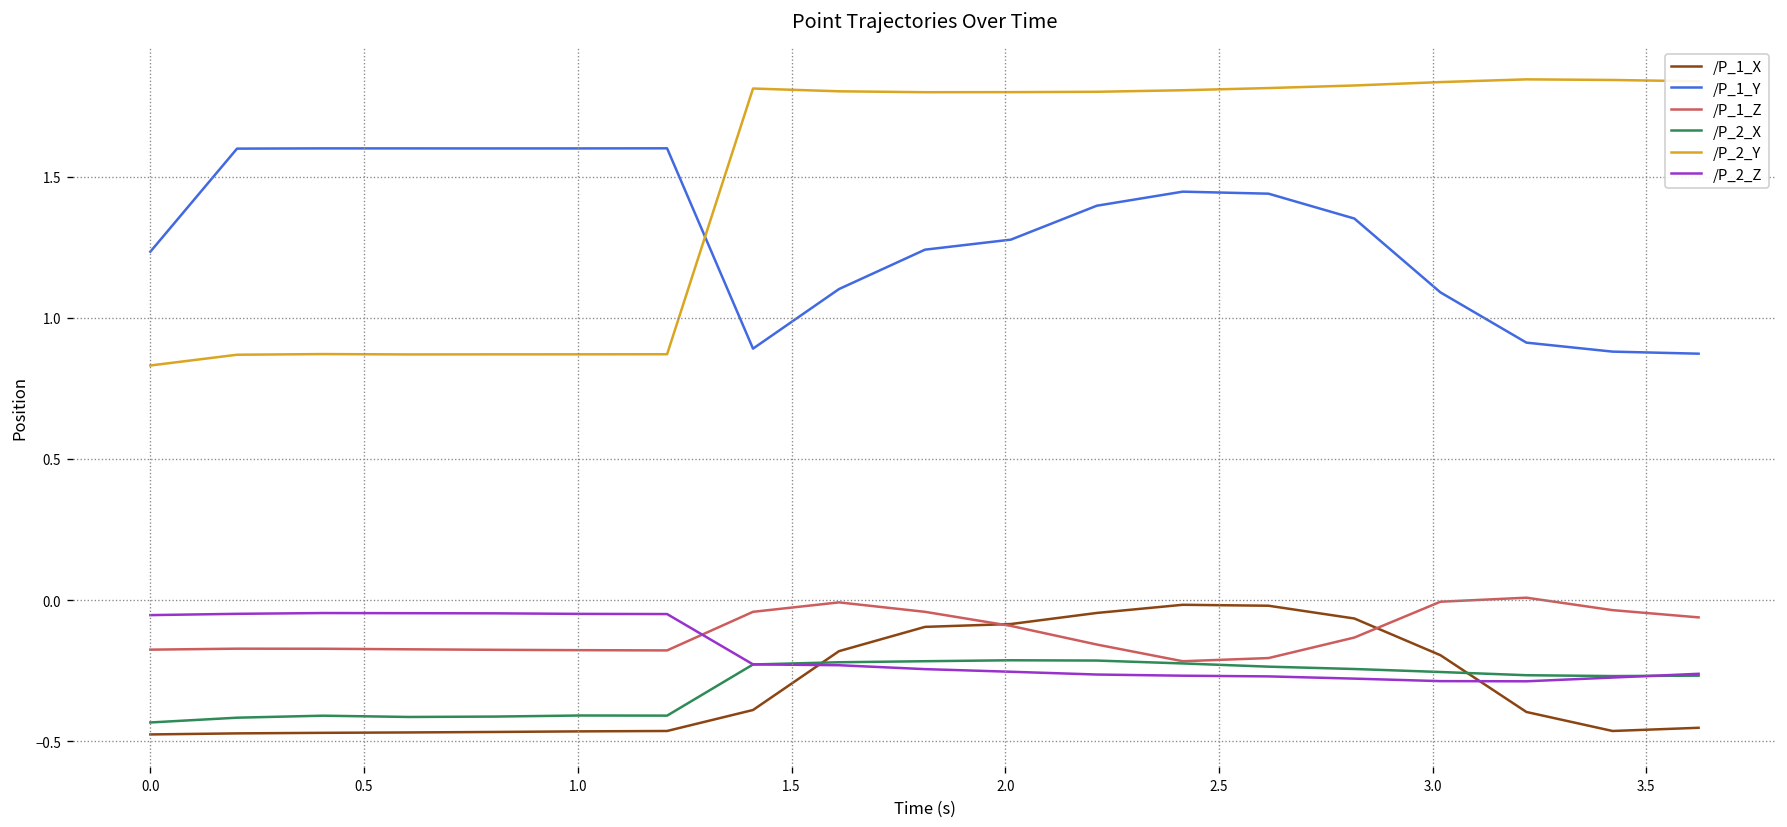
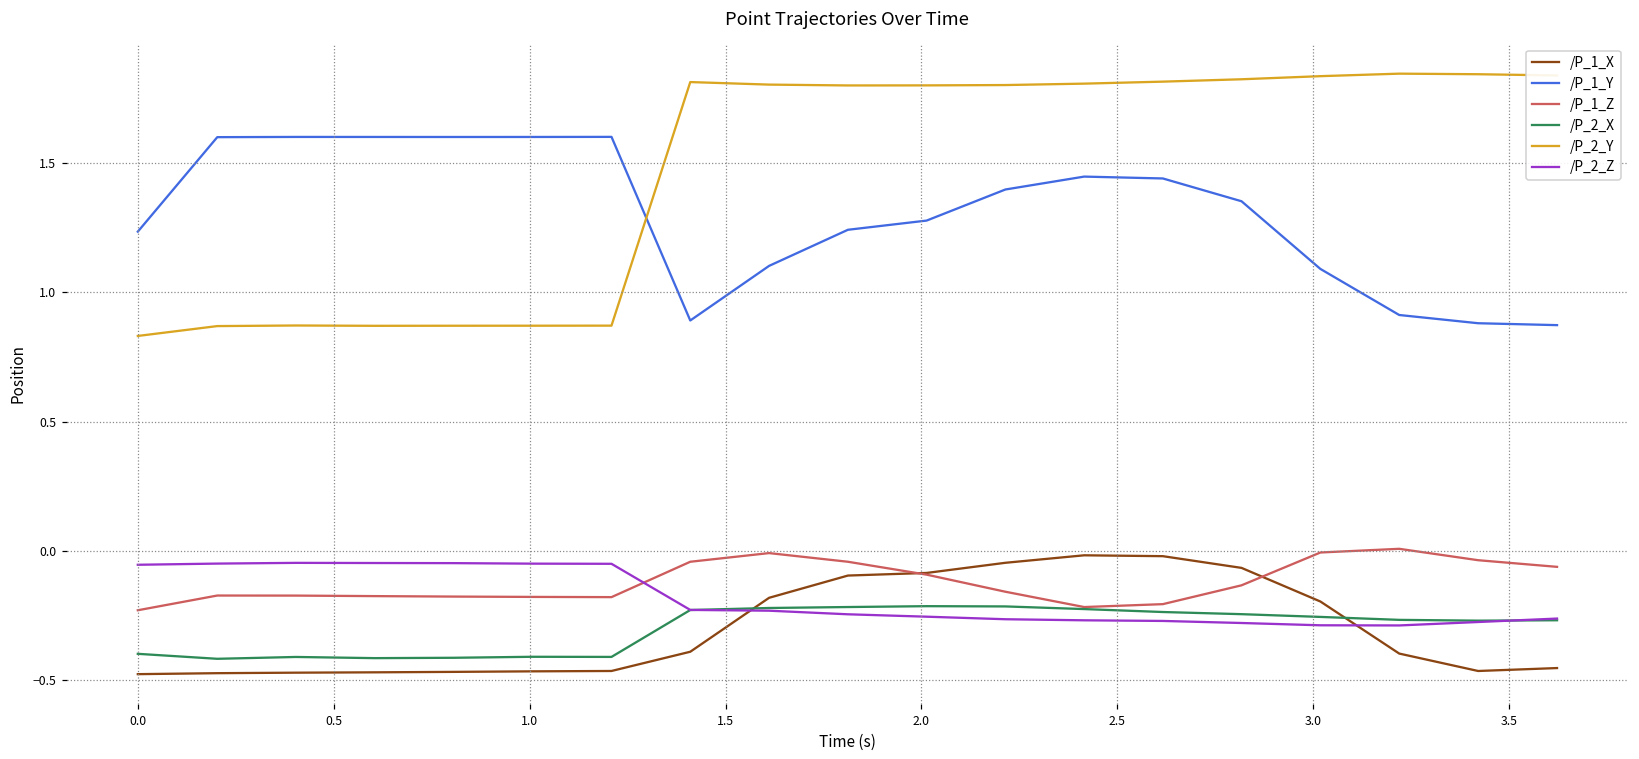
/P_1_Z, 0.0: -0.18 -> -0.23
/P_2_X, 0.0: -0.43 -> -0.40
